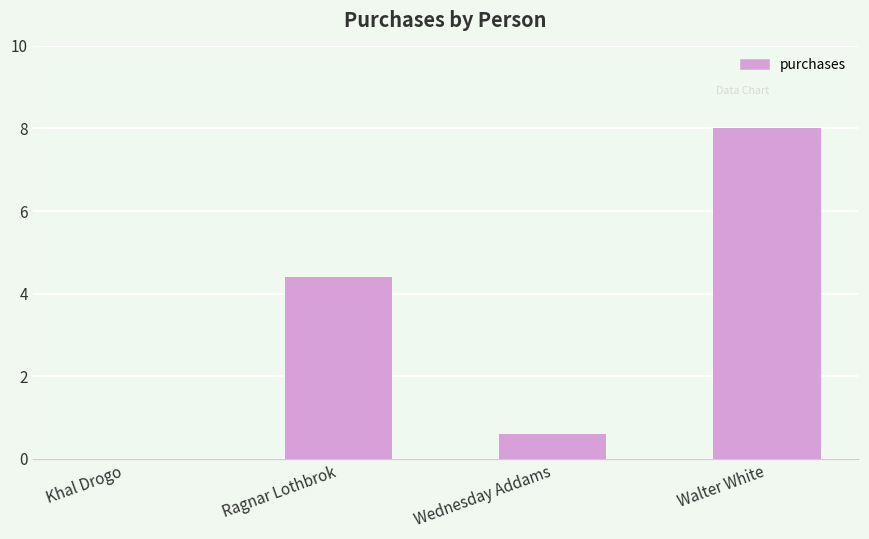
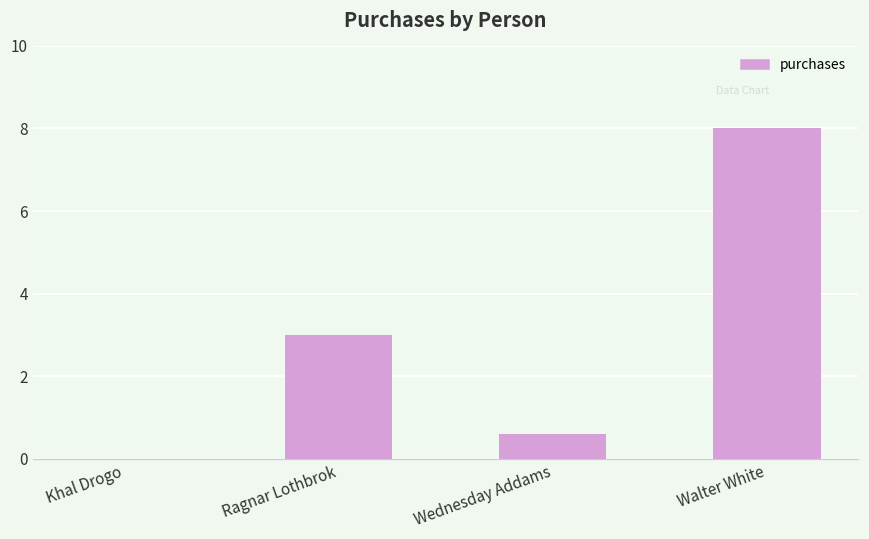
Ragnar Lothbrok: 4.4 -> 3.0
